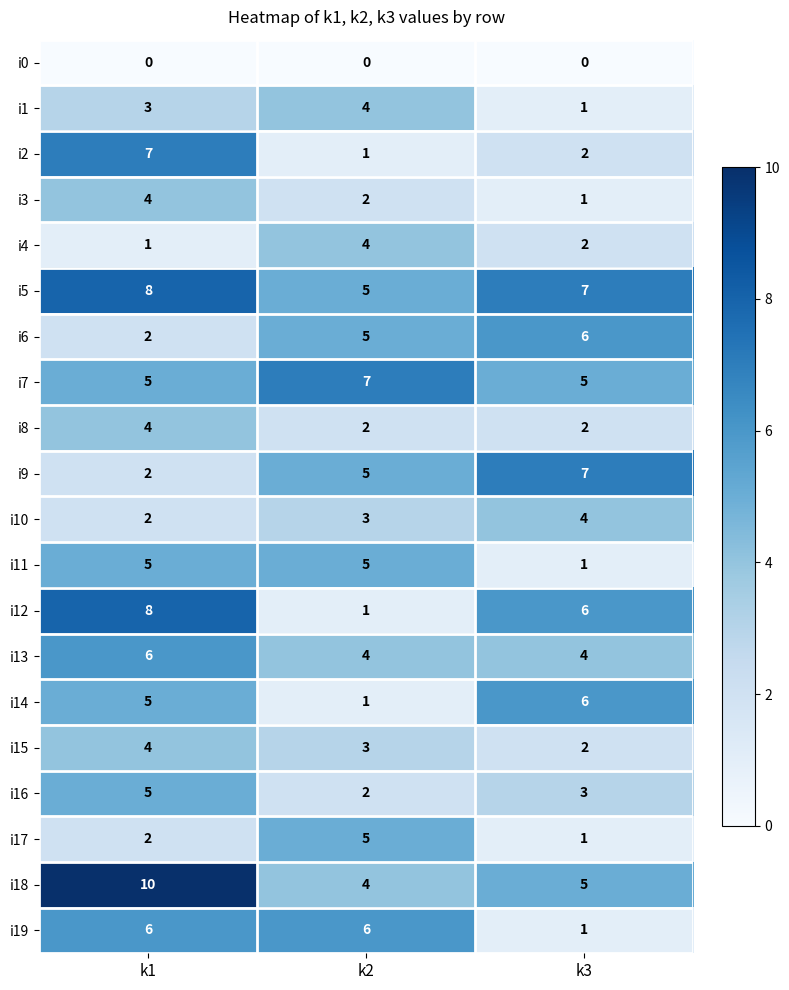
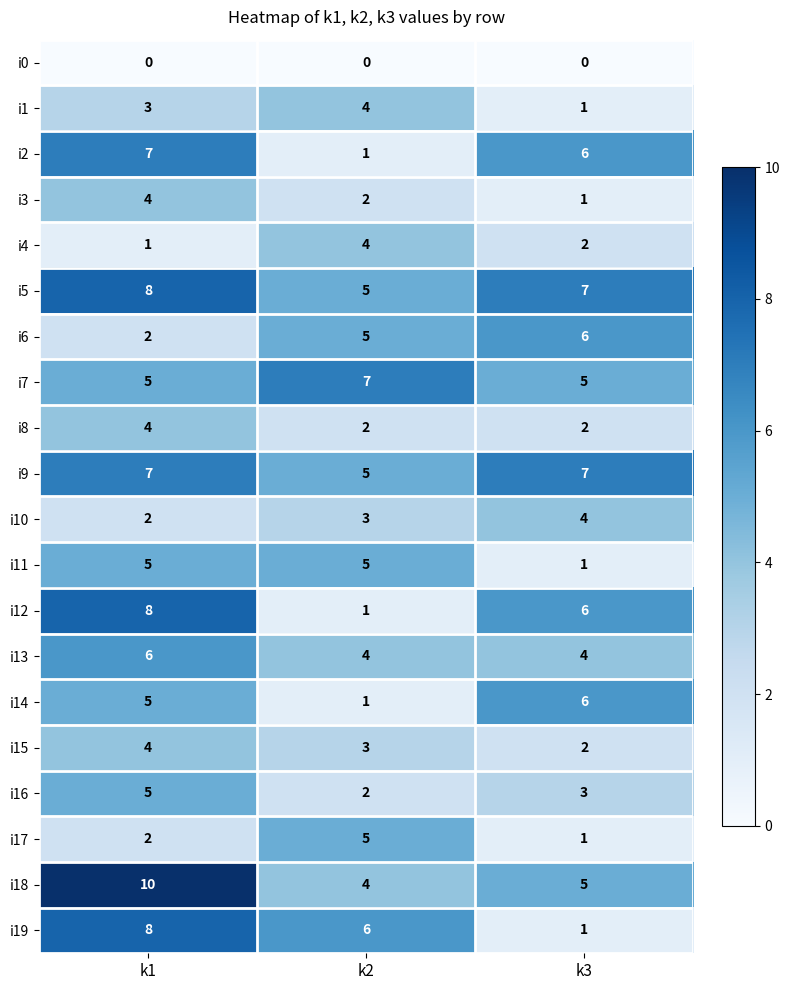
i2, k3: 2 -> 6
i9, k1: 2 -> 7
i19, k1: 6 -> 8
